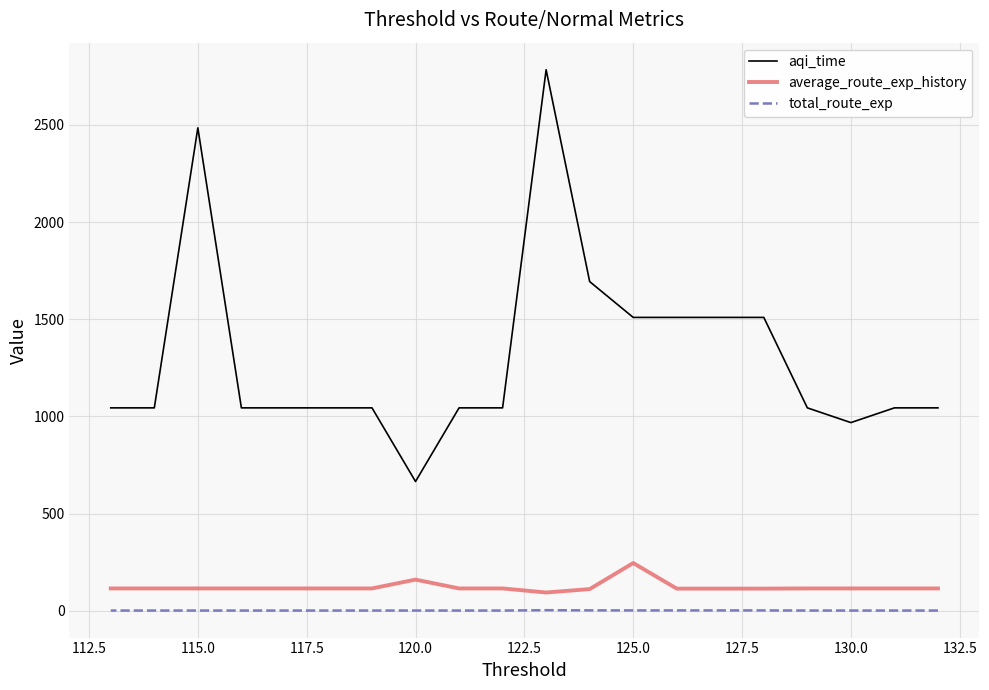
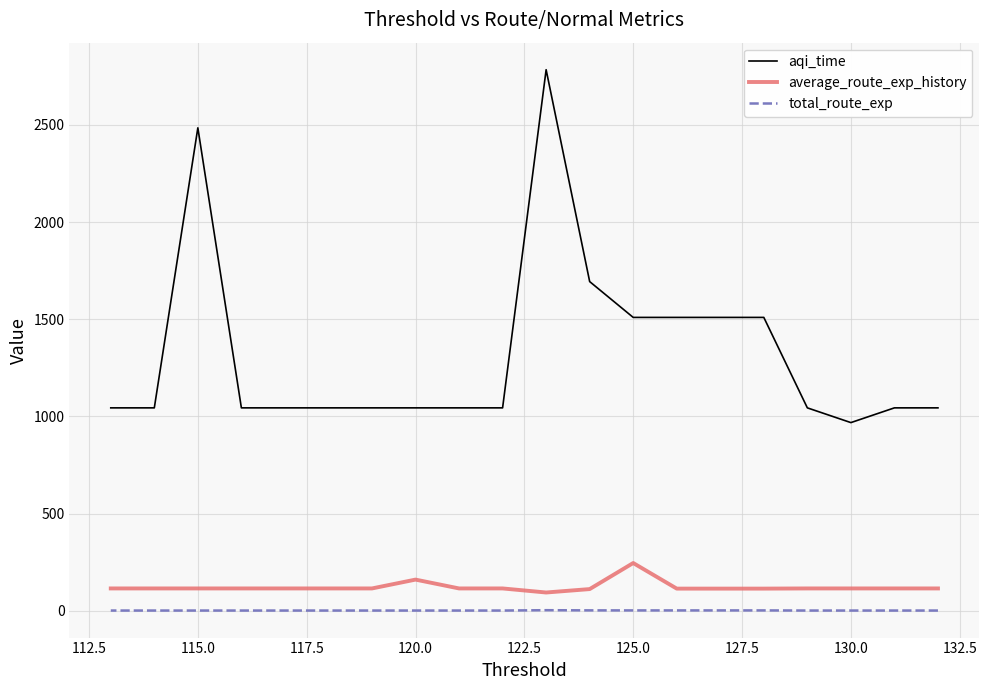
aqi_time, 120.0: 670 -> 1040
